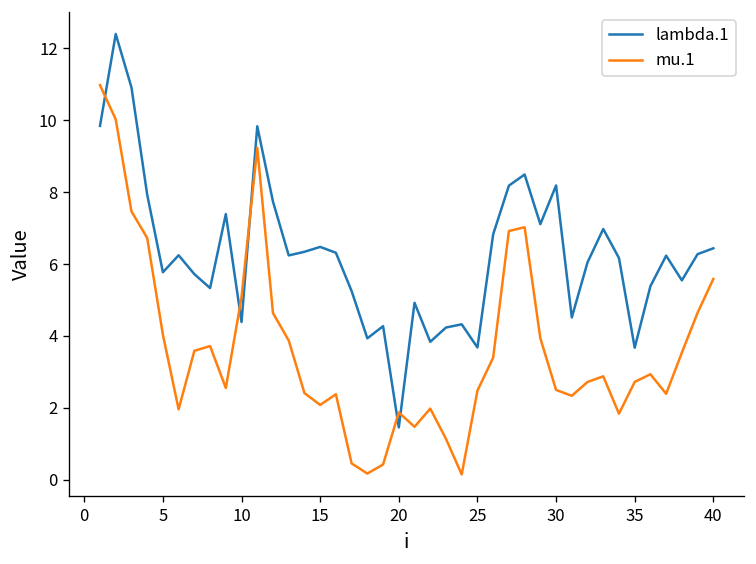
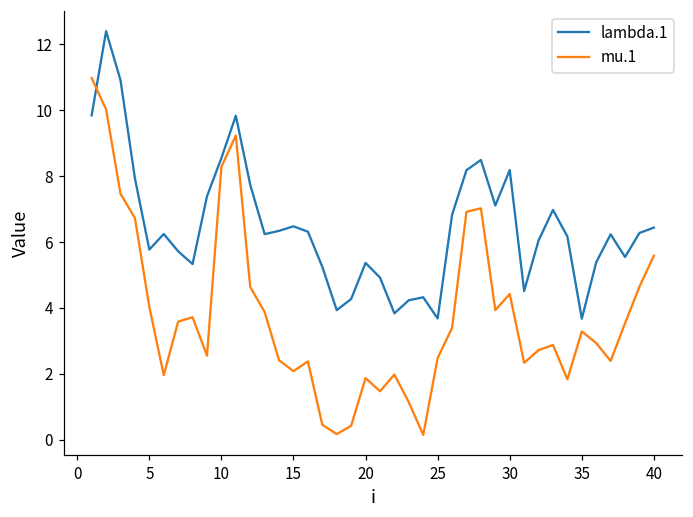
lambda.1, 10: 4.4 -> 8.5
mu.1, 10: 5.1 -> 8.3
lambda.1, 20: 1.5 -> 5.4
mu.1, 30: 2.5 -> 4.4
mu.1, 35: 2.7 -> 3.3
